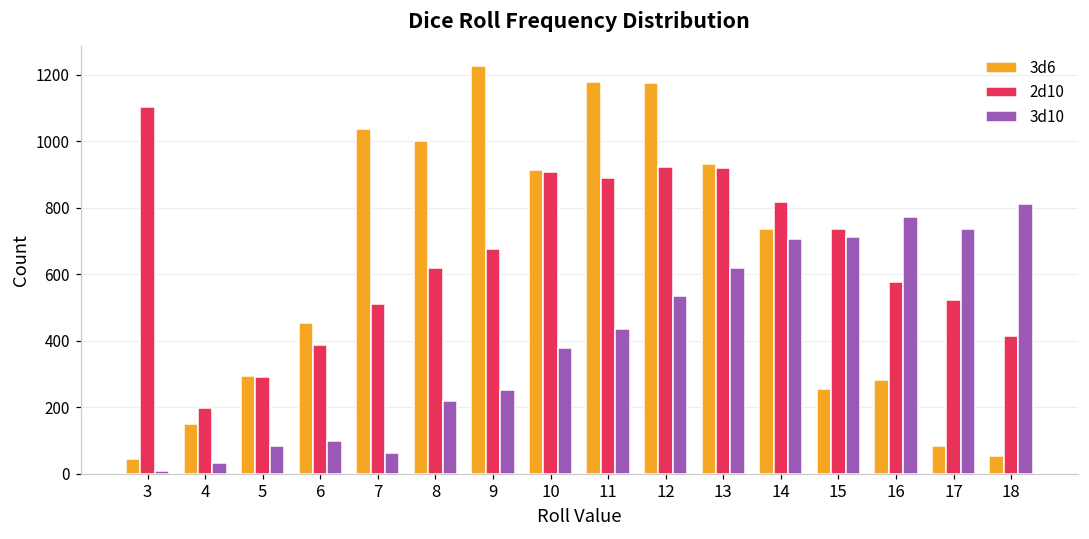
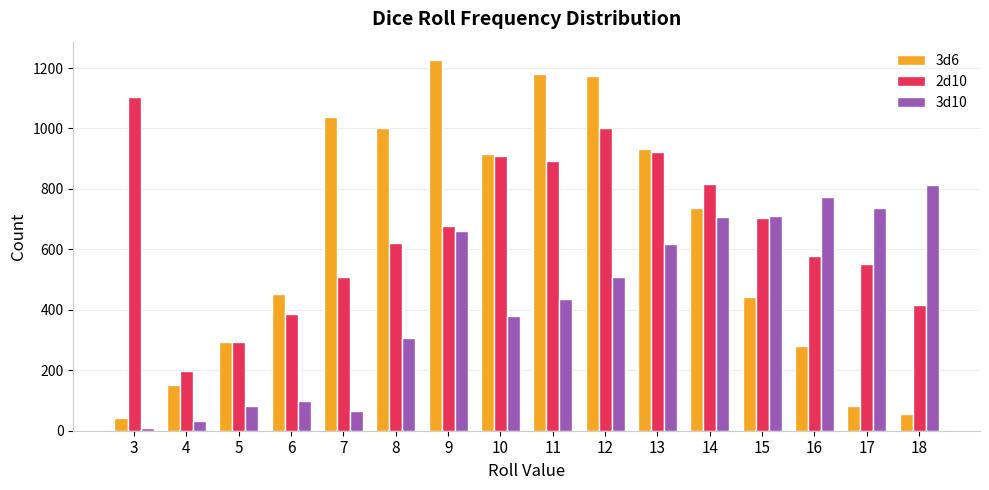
3d10, 8: 220 -> 310
3d10, 9: 250 -> 660
2d10, 12: 920 -> 1000
3d10, 12: 540 -> 510
3d6, 15: 260 -> 440
2d10, 15: 740 -> 710
2d10, 17: 520 -> 550
